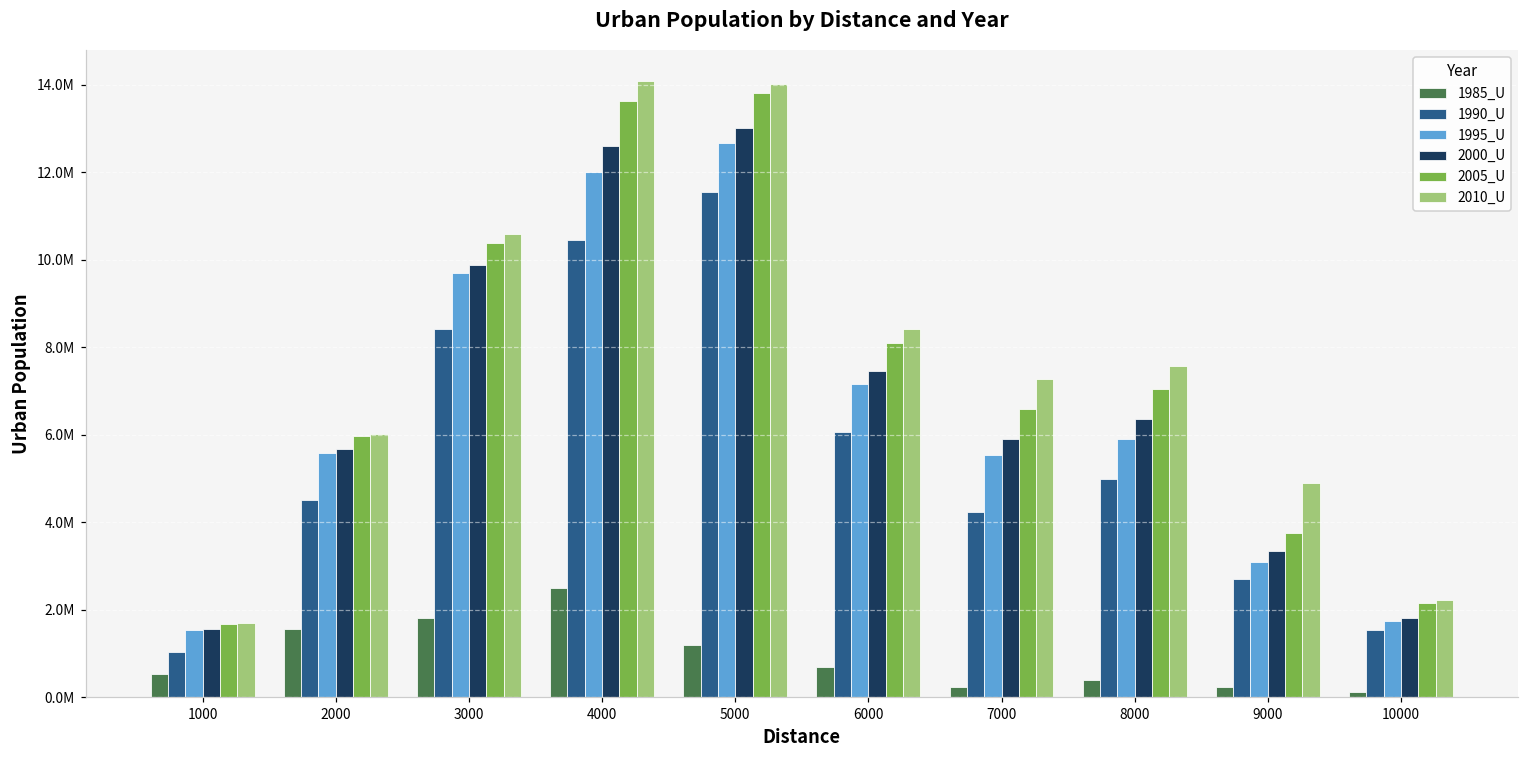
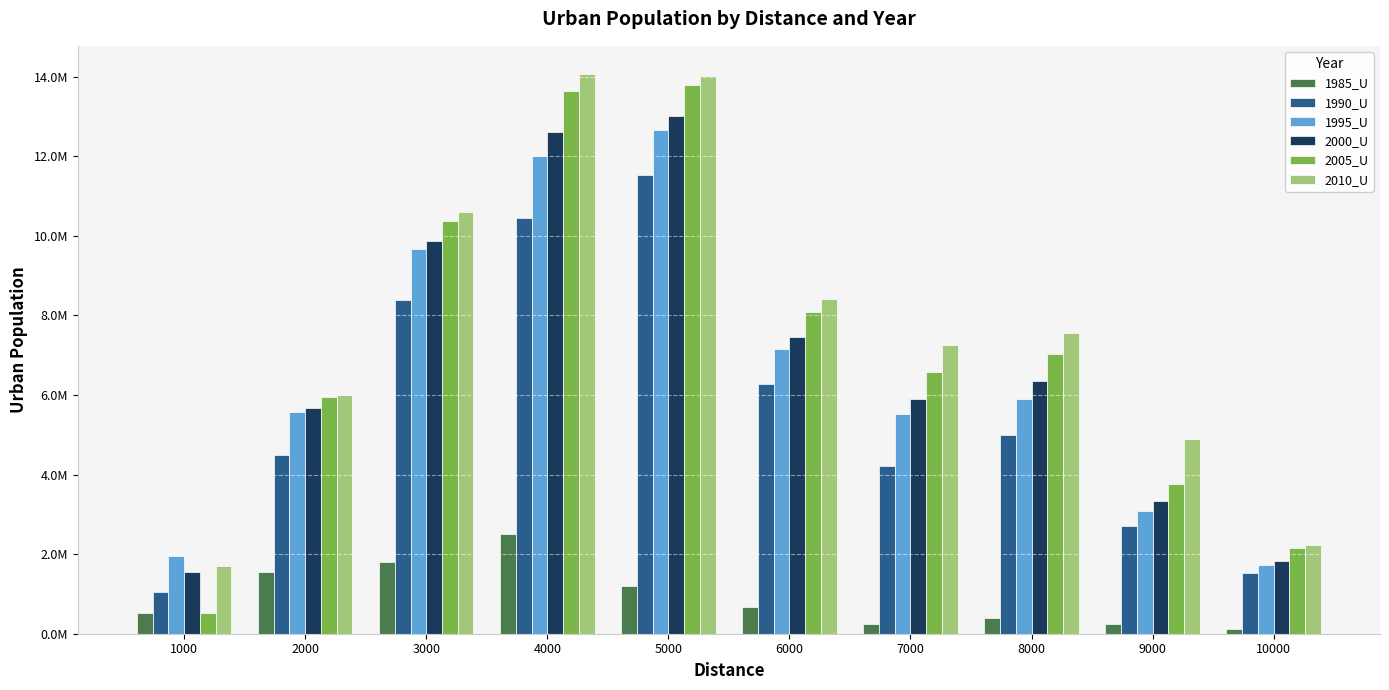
1995_U, 1000: 1500000 -> 2000000
2005_U, 1000: 1700000 -> 500000
1990_U, 6000: 6100000 -> 6300000
